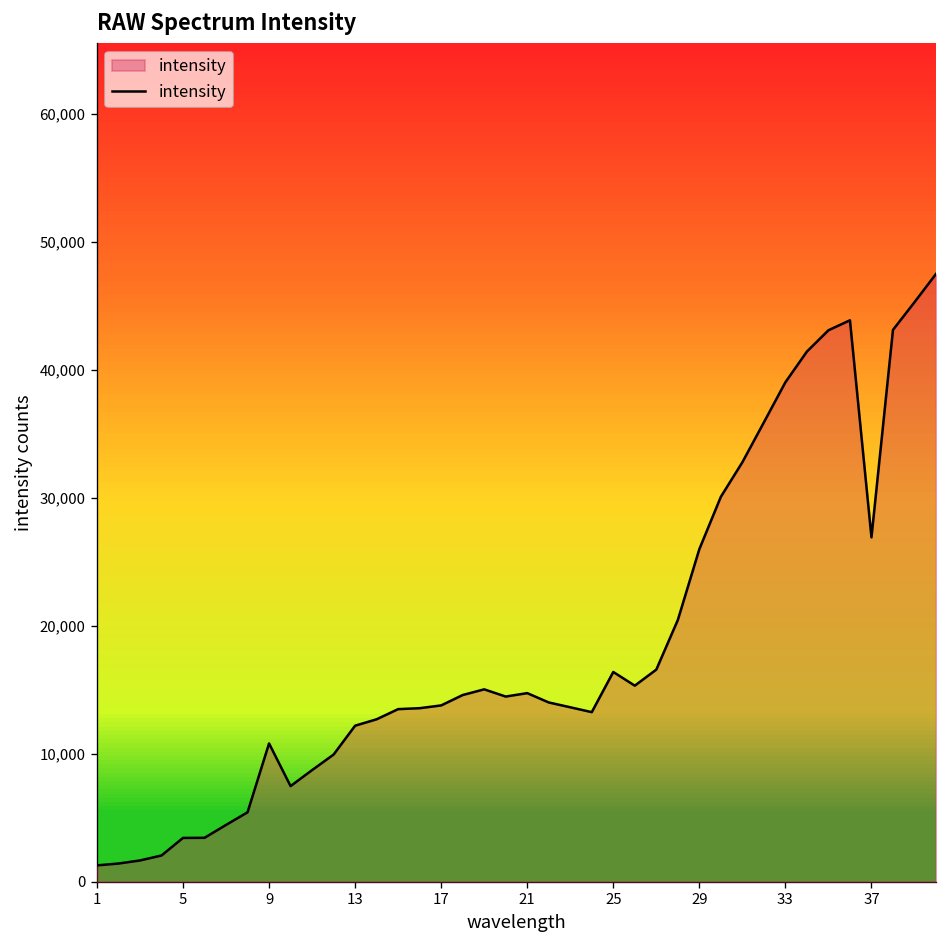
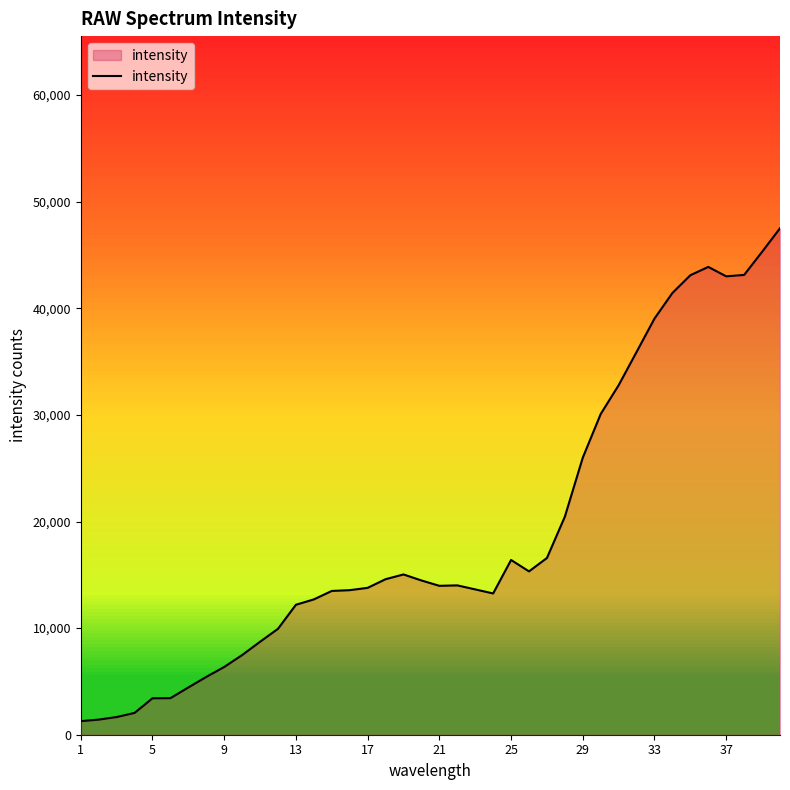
9: 10,800 -> 6,400
21: 14,700 -> 14,000
37: 26,900 -> 43,000
